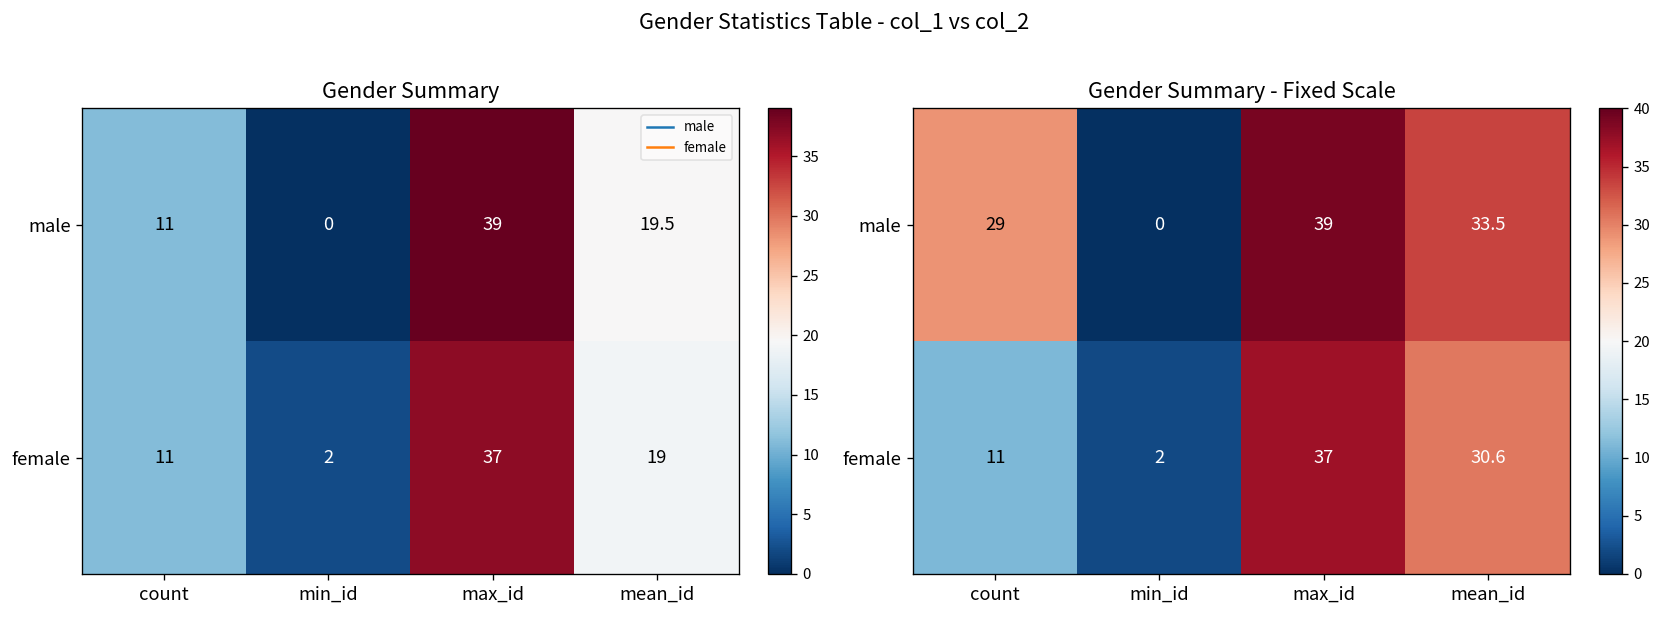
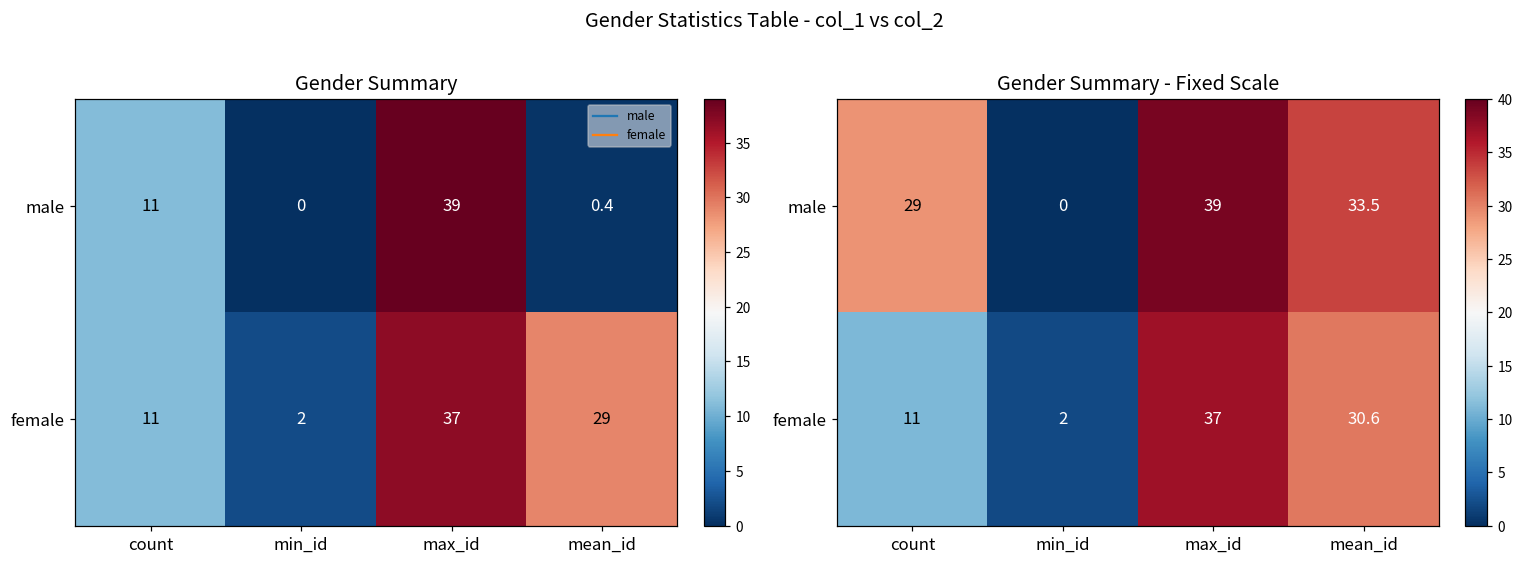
Gender Summary, male, mean_id: 19.5 -> 0.4
Gender Summary, female, mean_id: 19 -> 29
